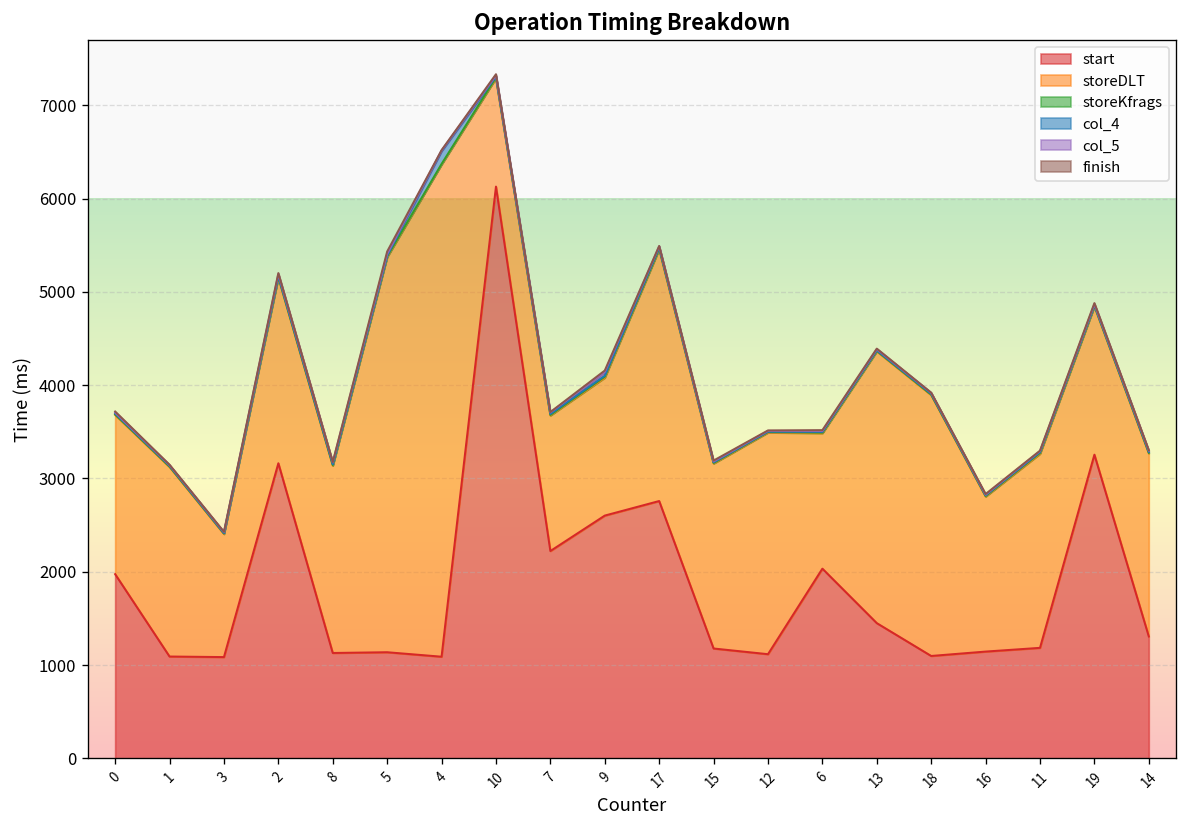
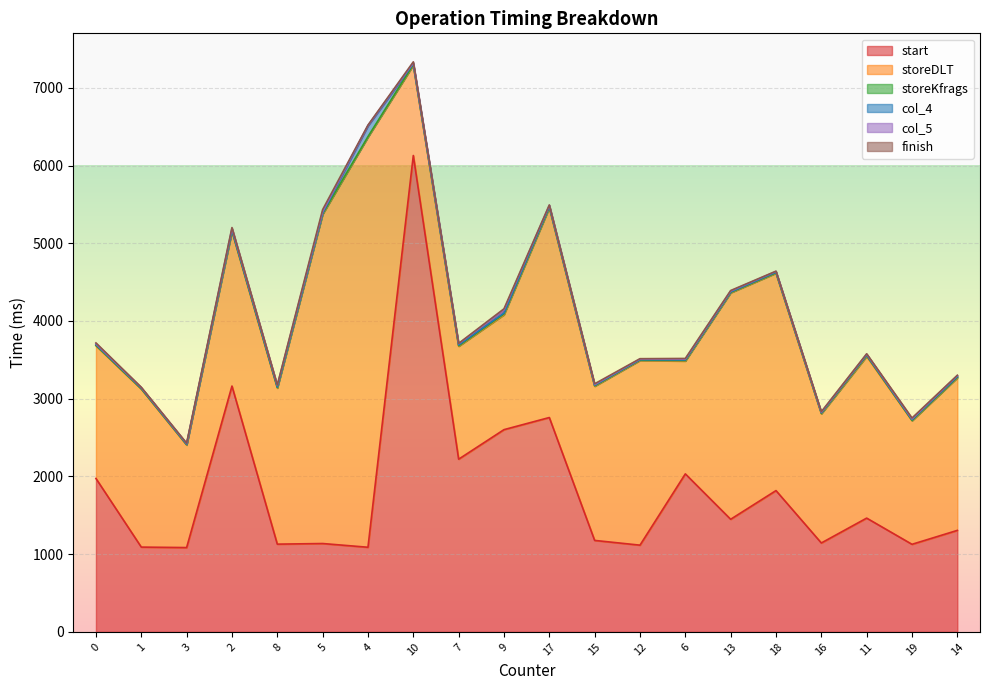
start, 18: 1100 -> 1800
start, 11: 1200 -> 1500
start, 19: 3300 -> 1100
